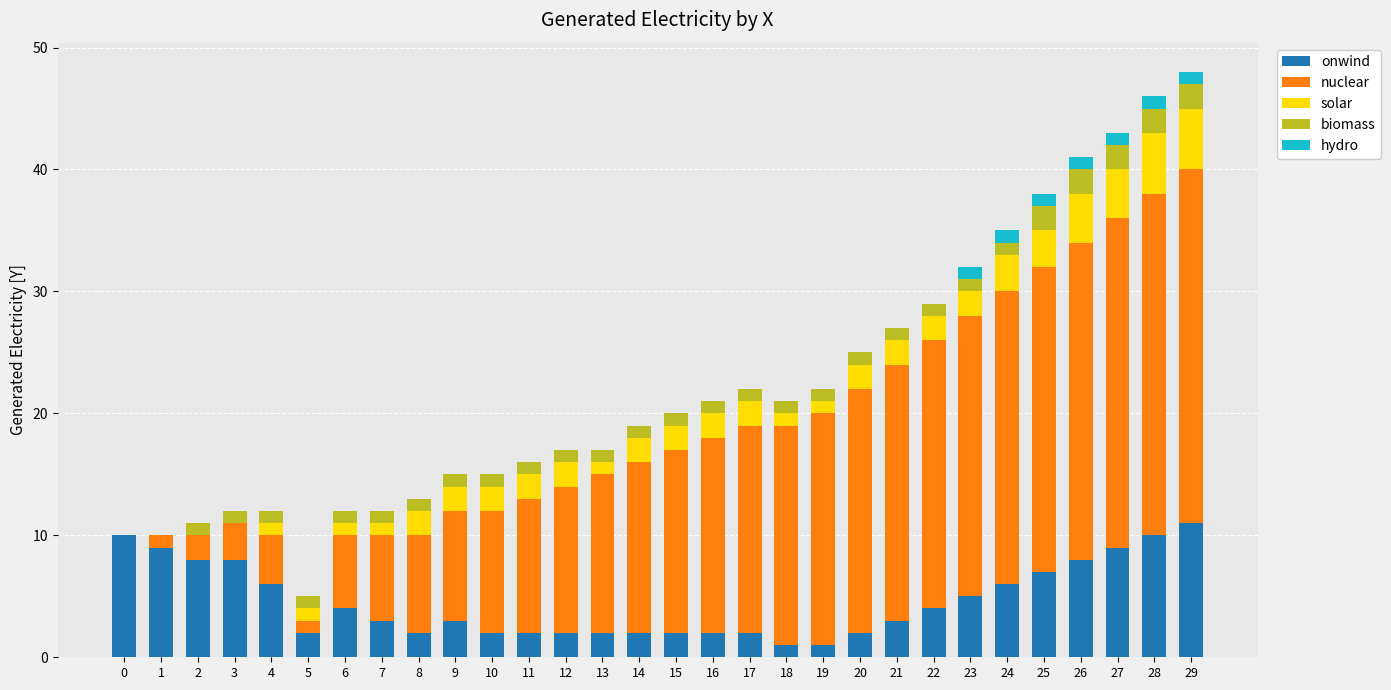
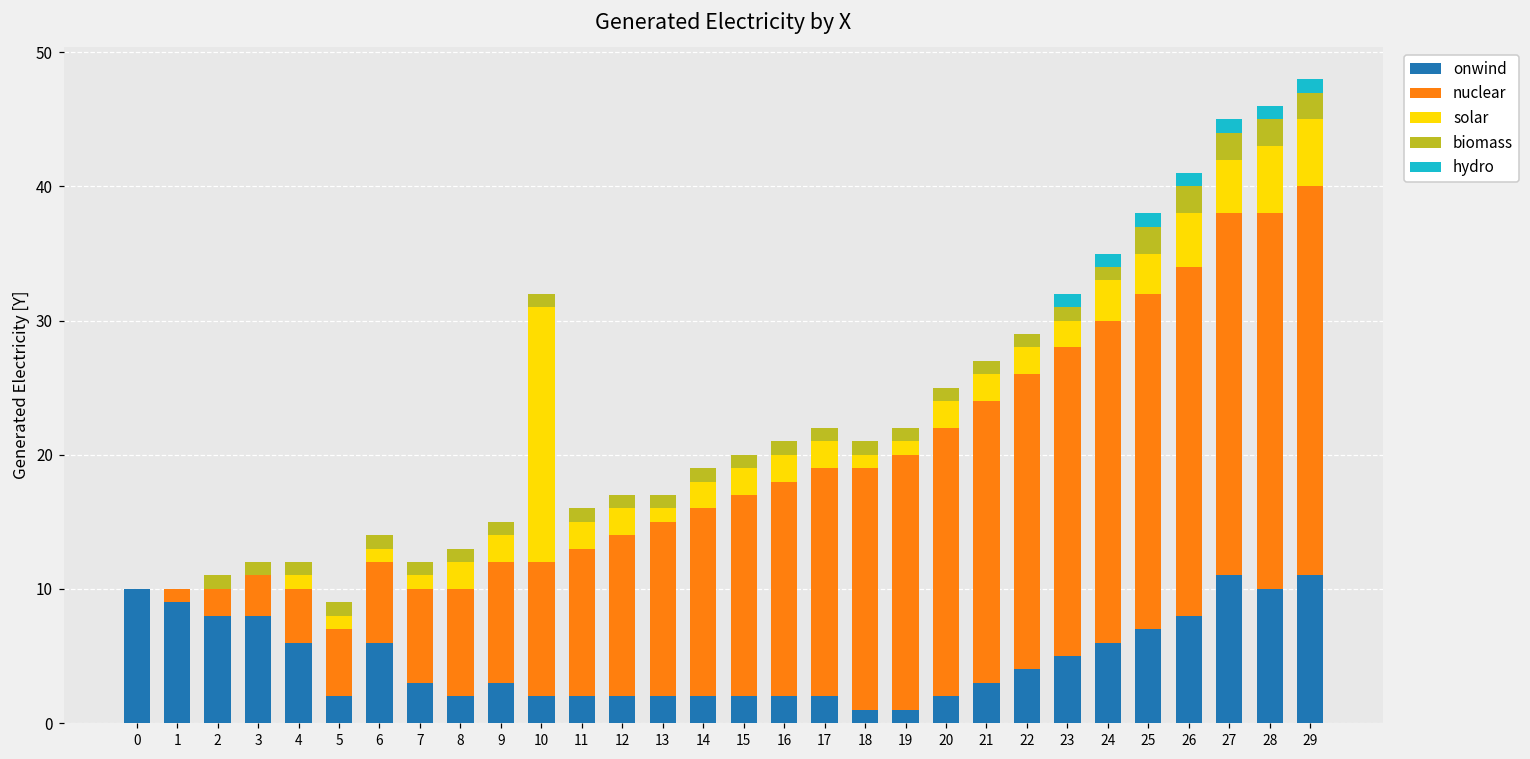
nuclear, 5: 1 -> 5
onwind, 6: 4 -> 6
solar, 10: 2 -> 19
onwind, 27: 9 -> 11
